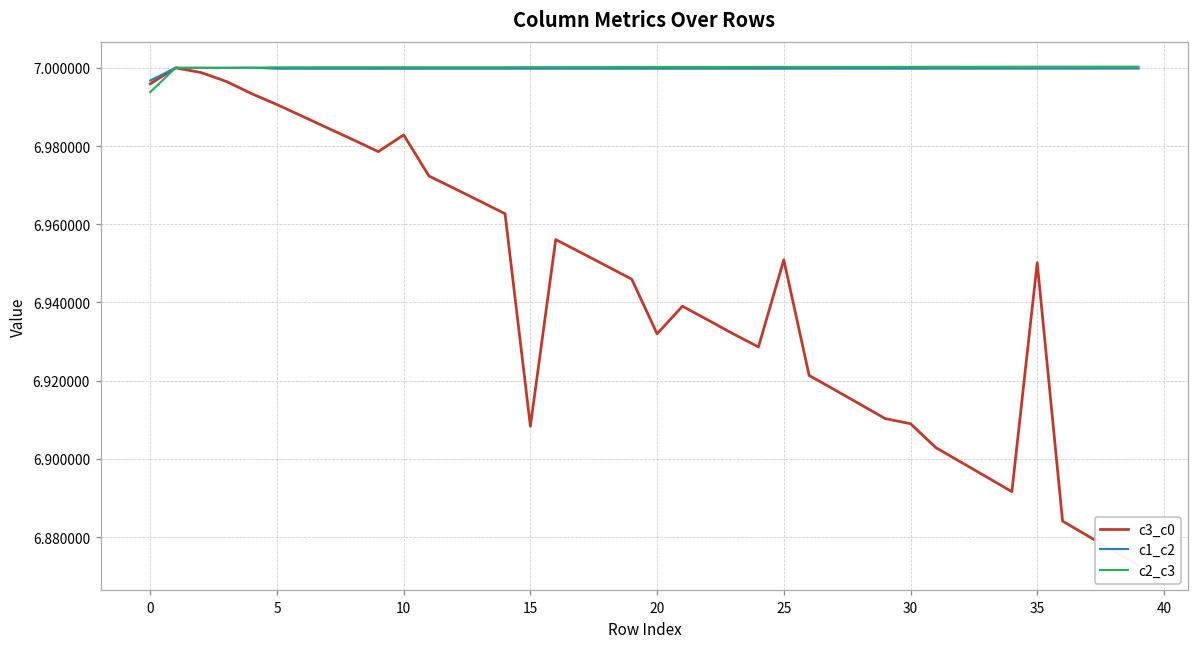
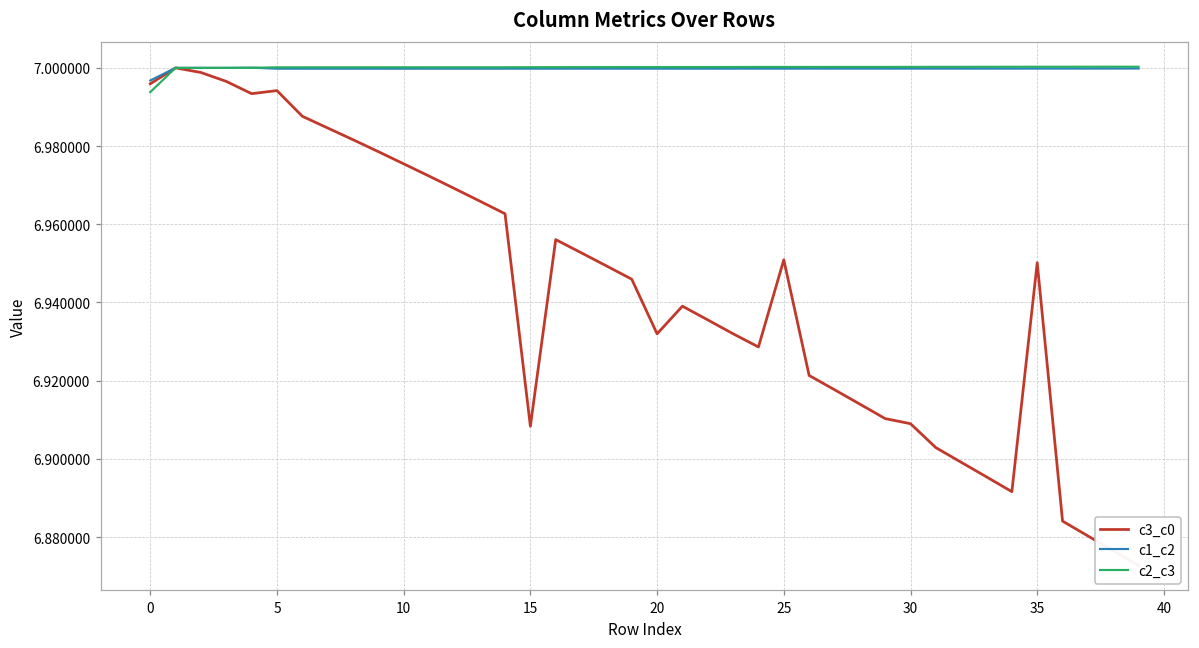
c3_c0, 5: 6.991 -> 6.994
c3_c0, 10: 6.983 -> 6.975
